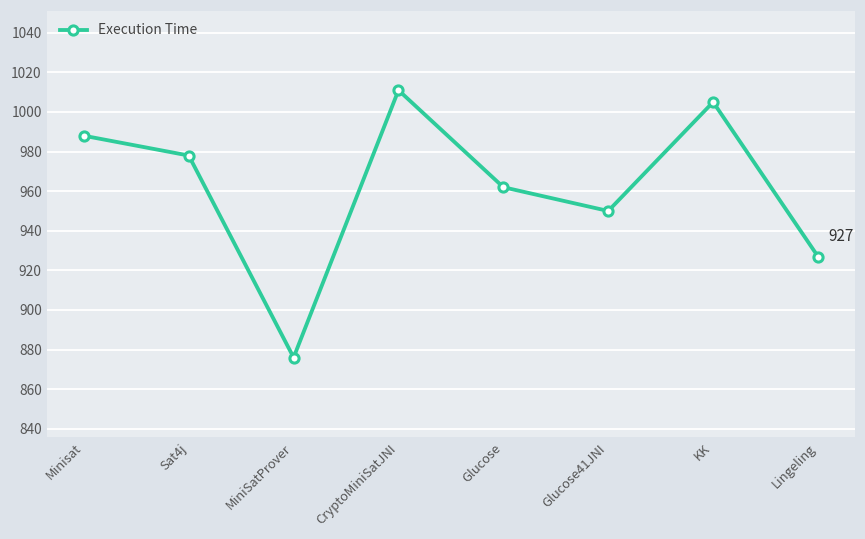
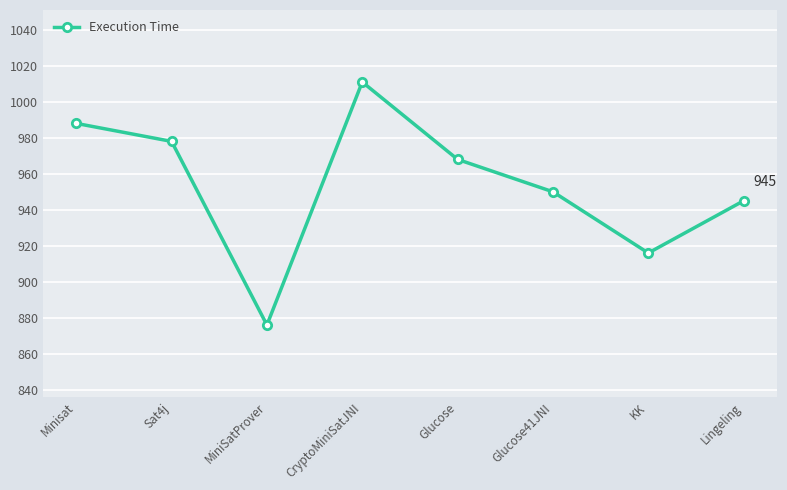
Glucose: 962 -> 968
KK: 1005 -> 916
Lingeling: 927 -> 945
